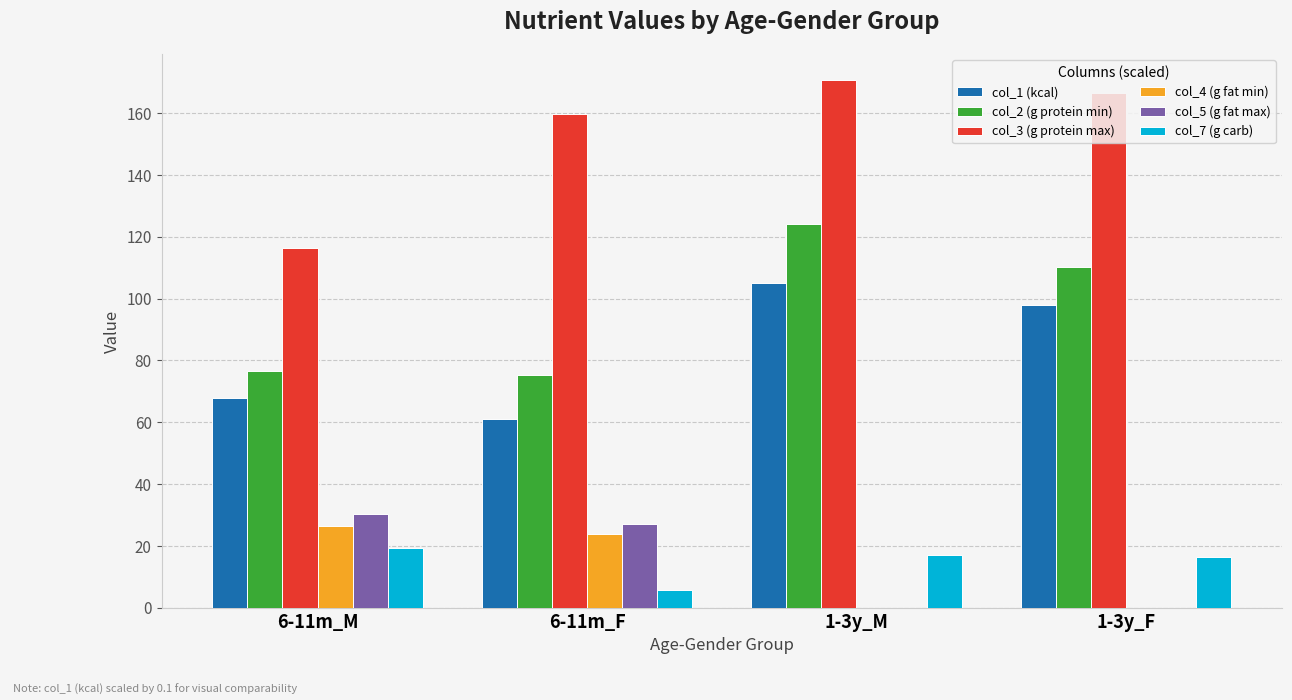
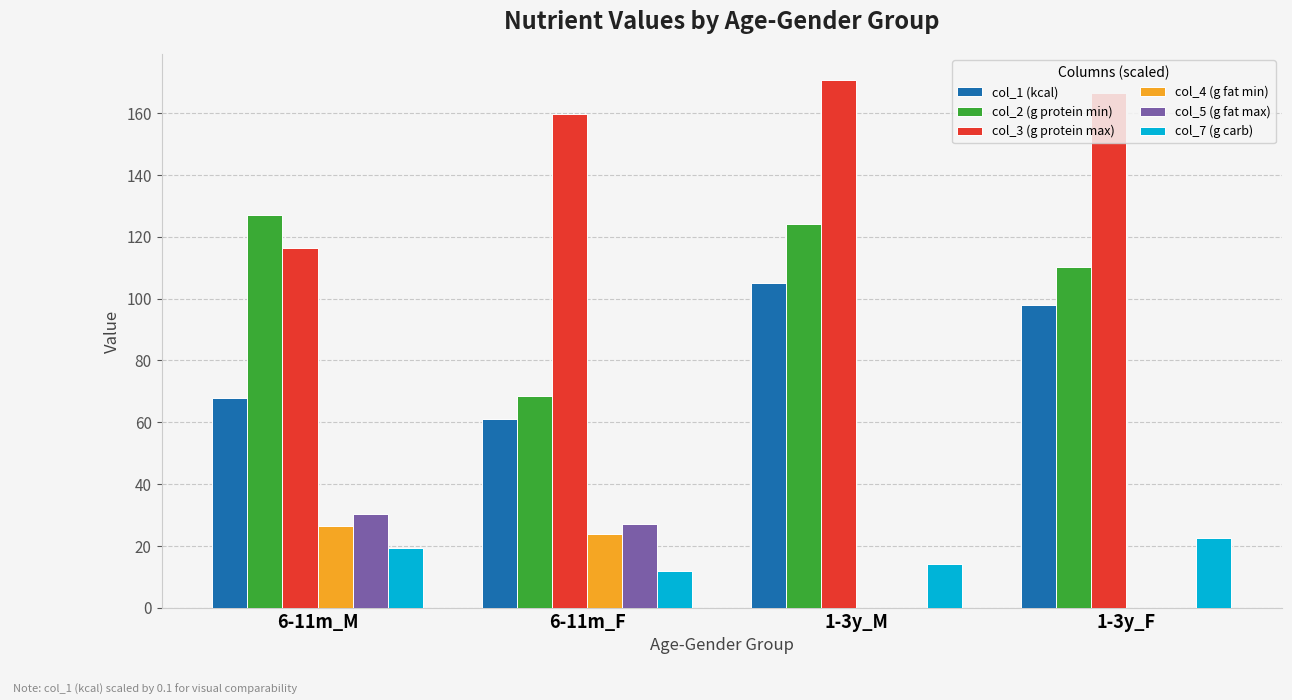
col_2 (g protein min), 6-11m_M: 77 -> 127
col_2 (g protein min), 6-11m_F: 75 -> 69
col_7 (g carb), 6-11m_F: 6 -> 12
col_7 (g carb), 1-3y_M: 17 -> 14
col_7 (g carb), 1-3y_F: 16 -> 23
